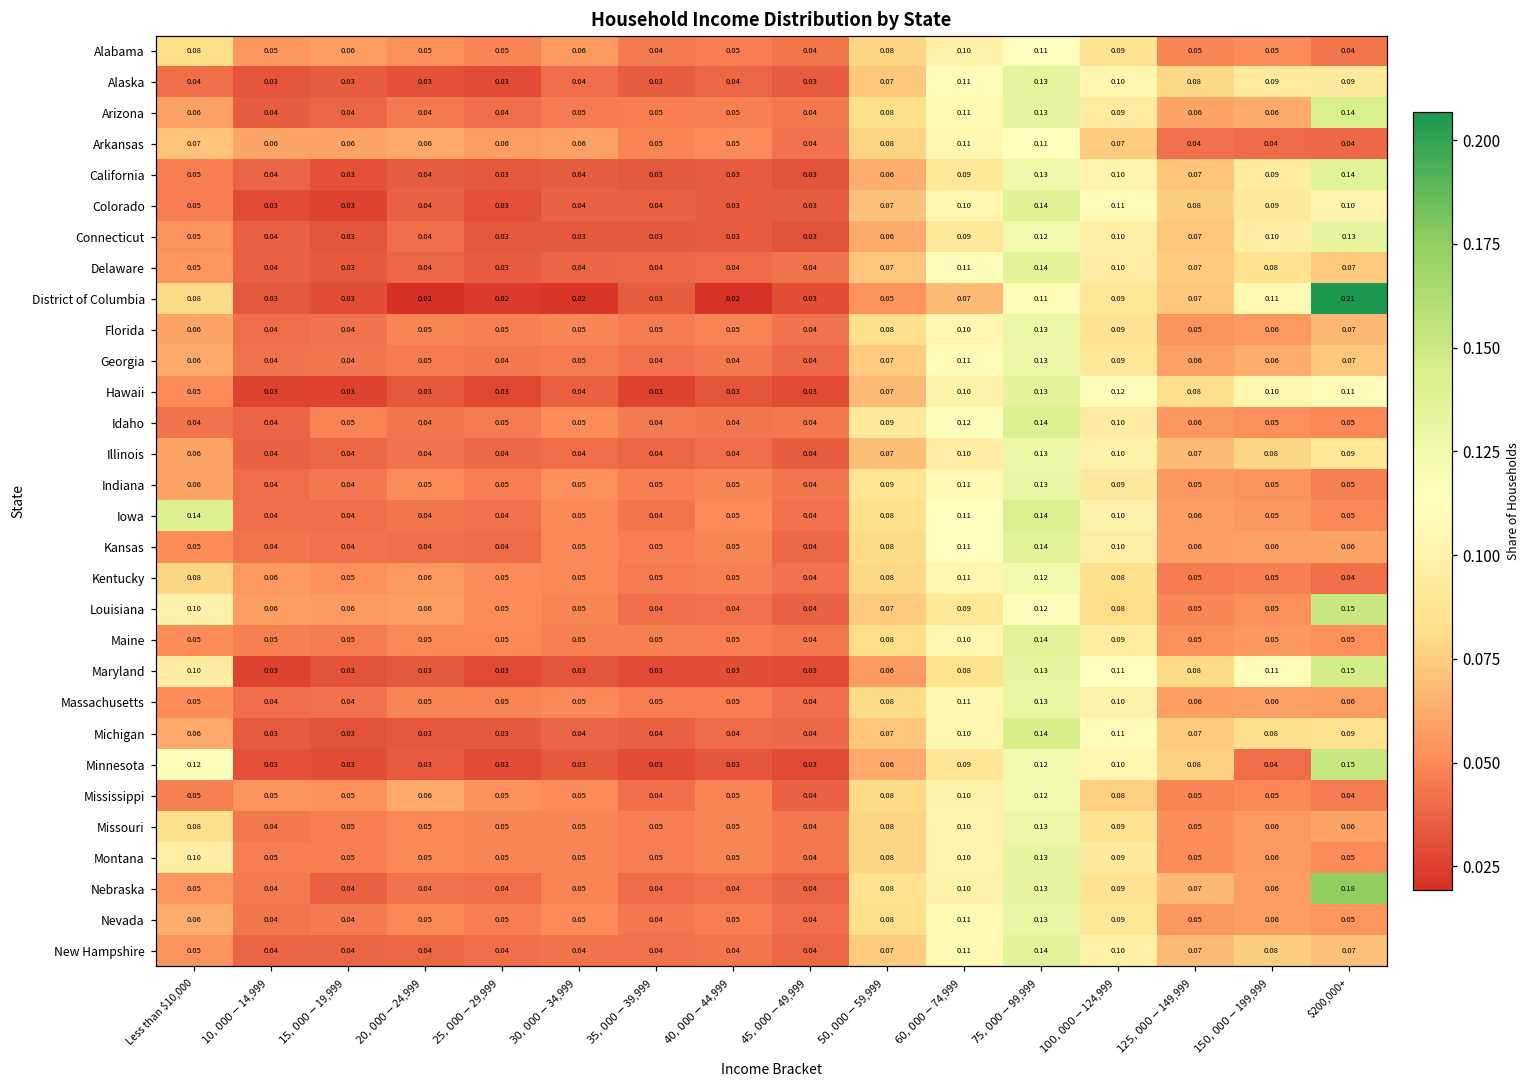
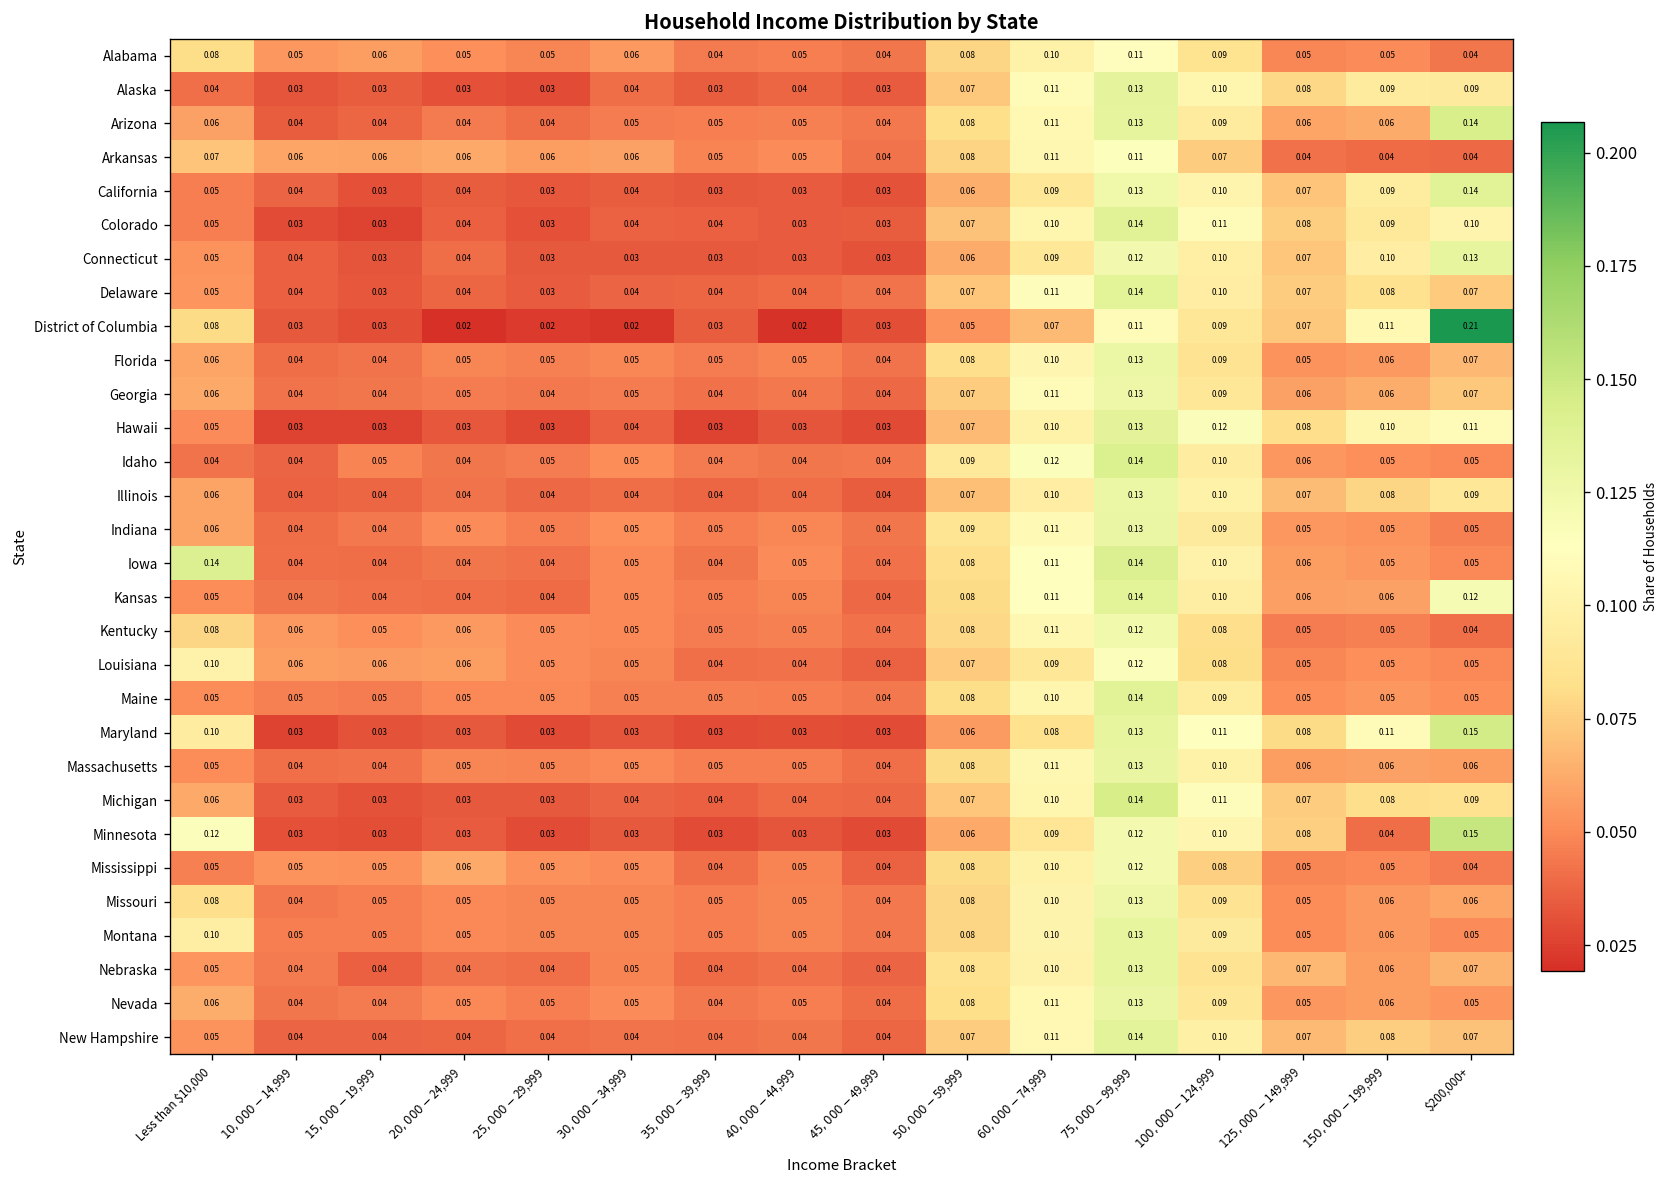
Kansas, $200,000+: 0.06 -> 0.12
Louisiana, $200,000+: 0.15 -> 0.05
Nebraska, $200,000+: 0.18 -> 0.07
